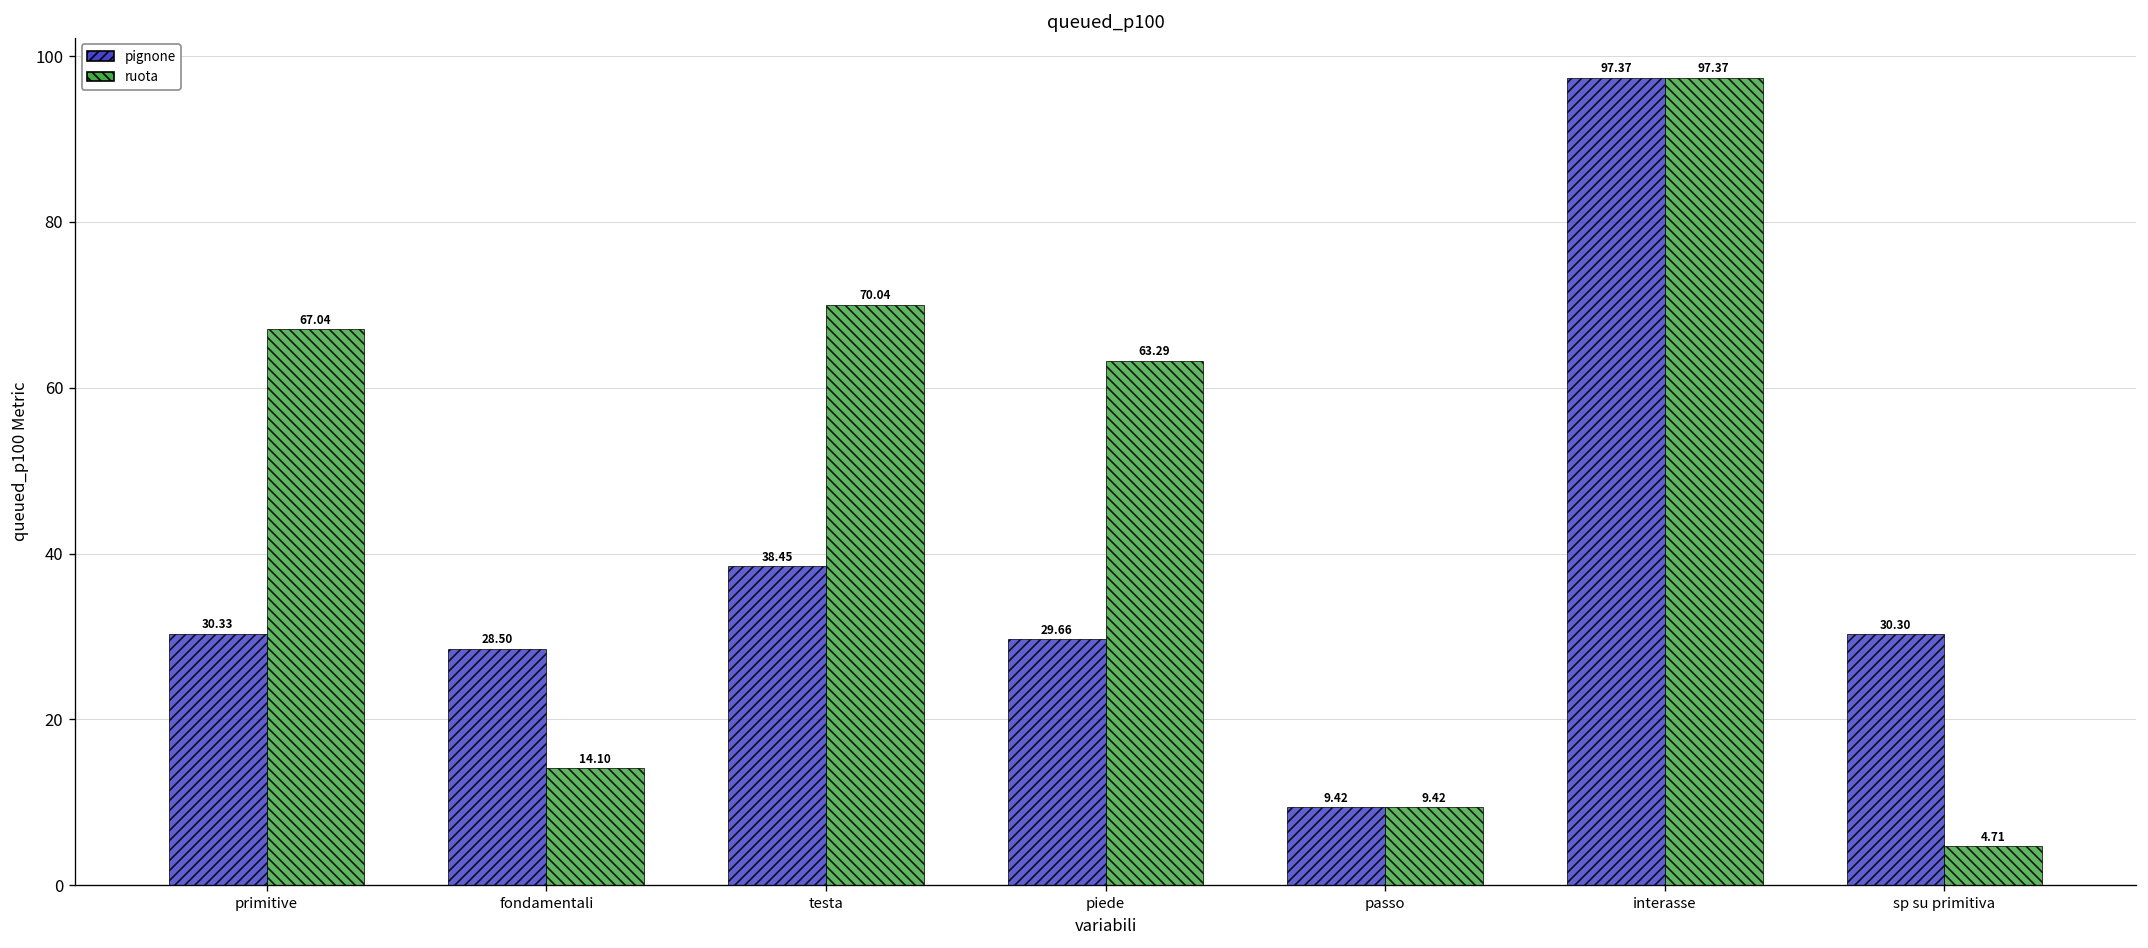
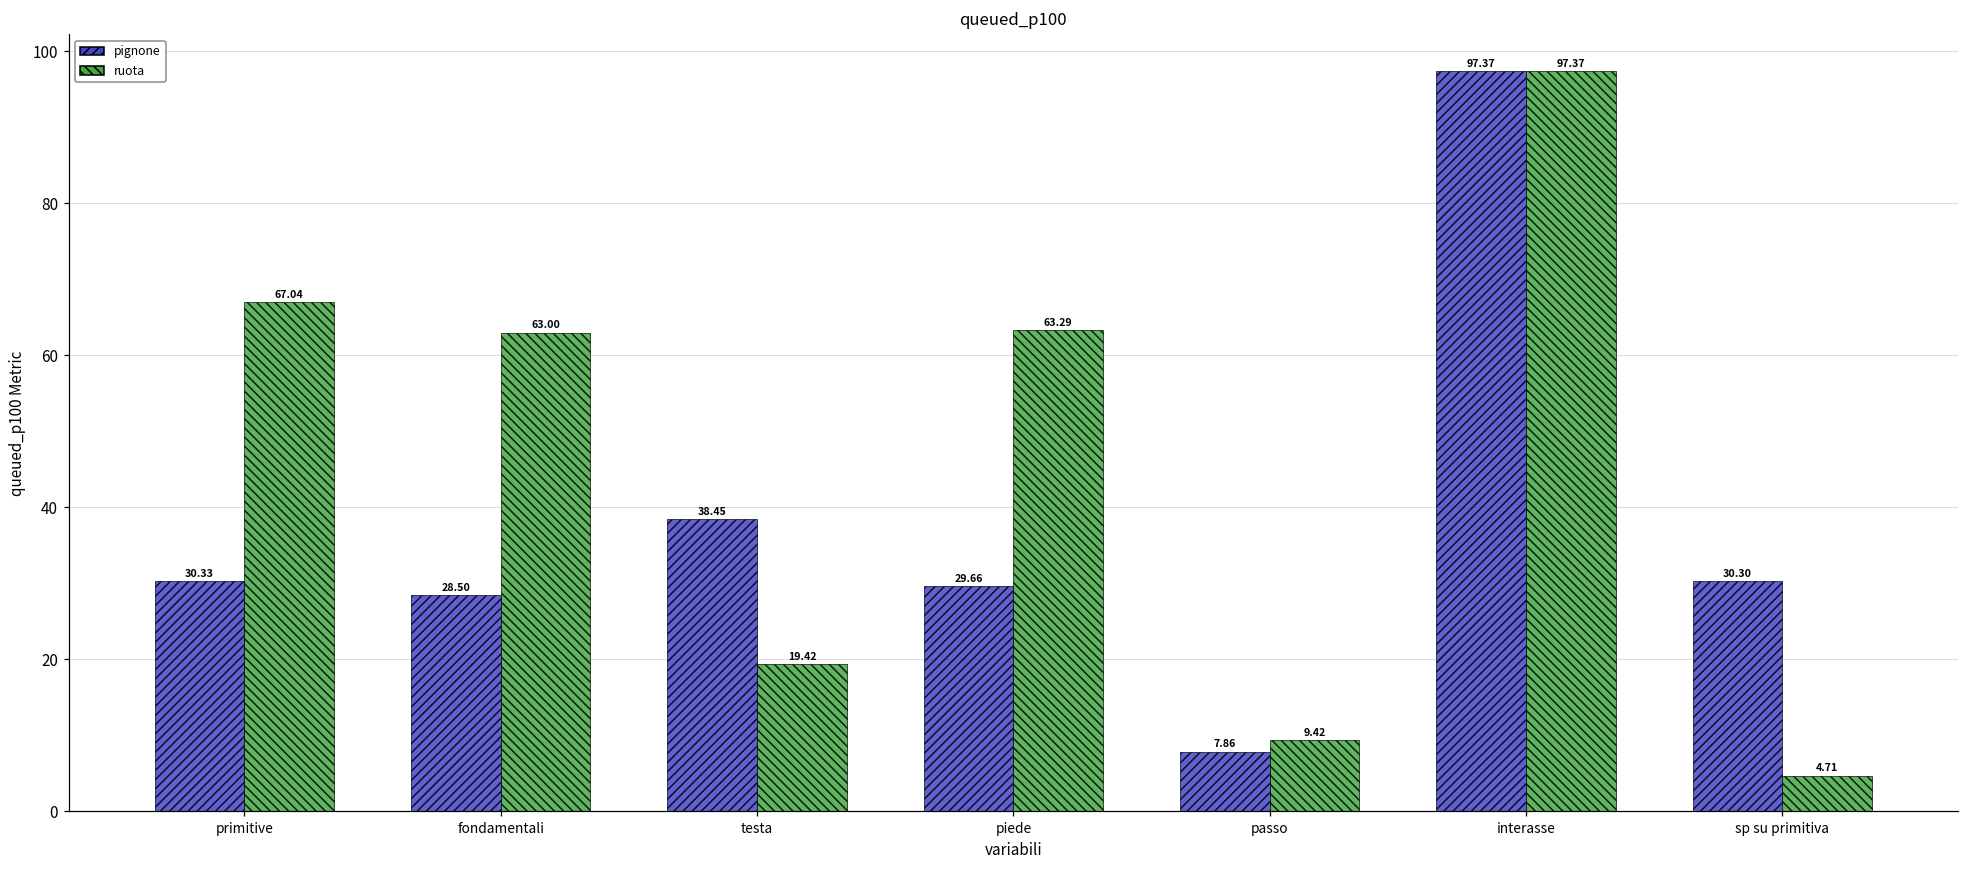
ruota, fondamentali: 14.10 -> 63.00
ruota, testa: 70.04 -> 19.42
pignone, passo: 9.42 -> 7.86
